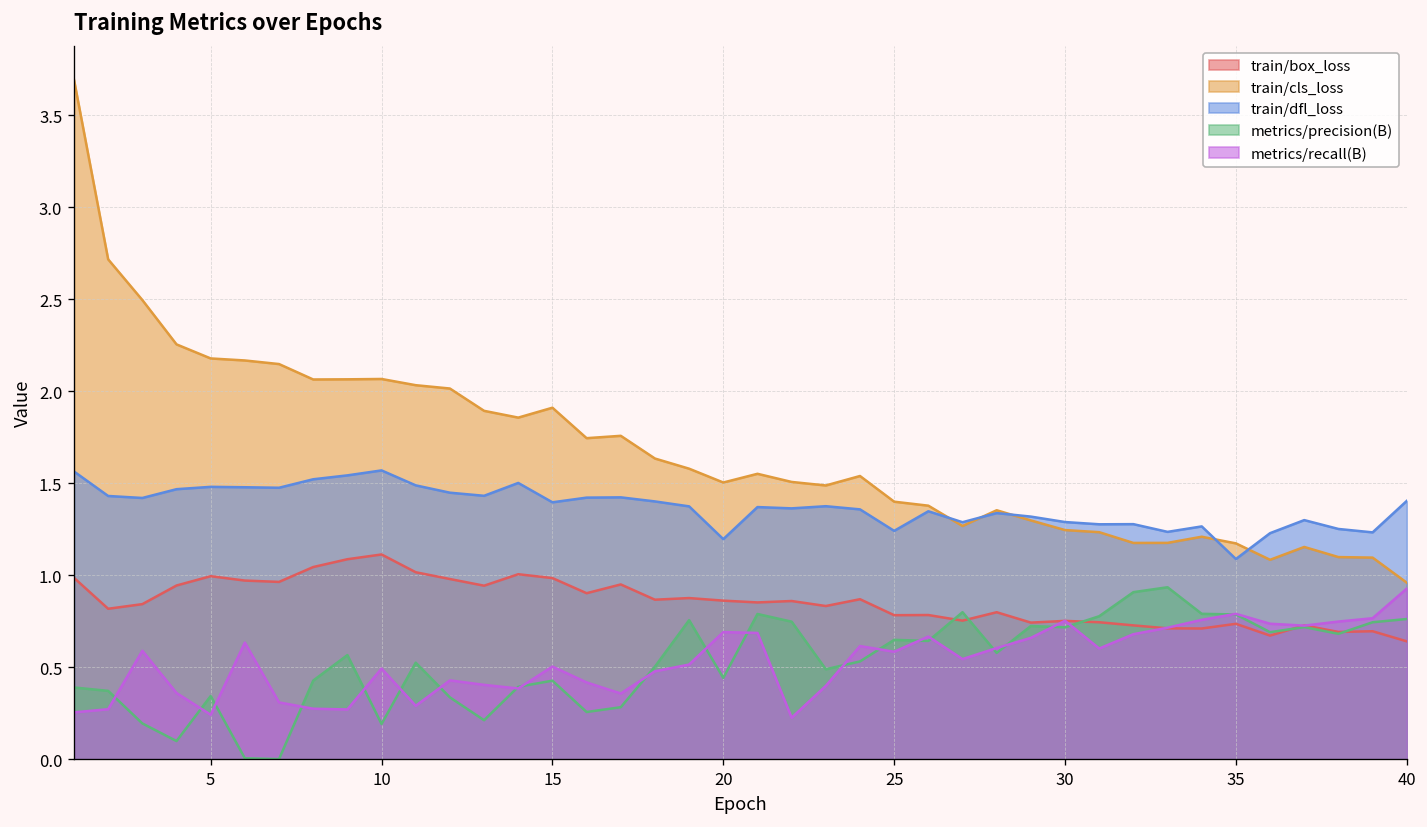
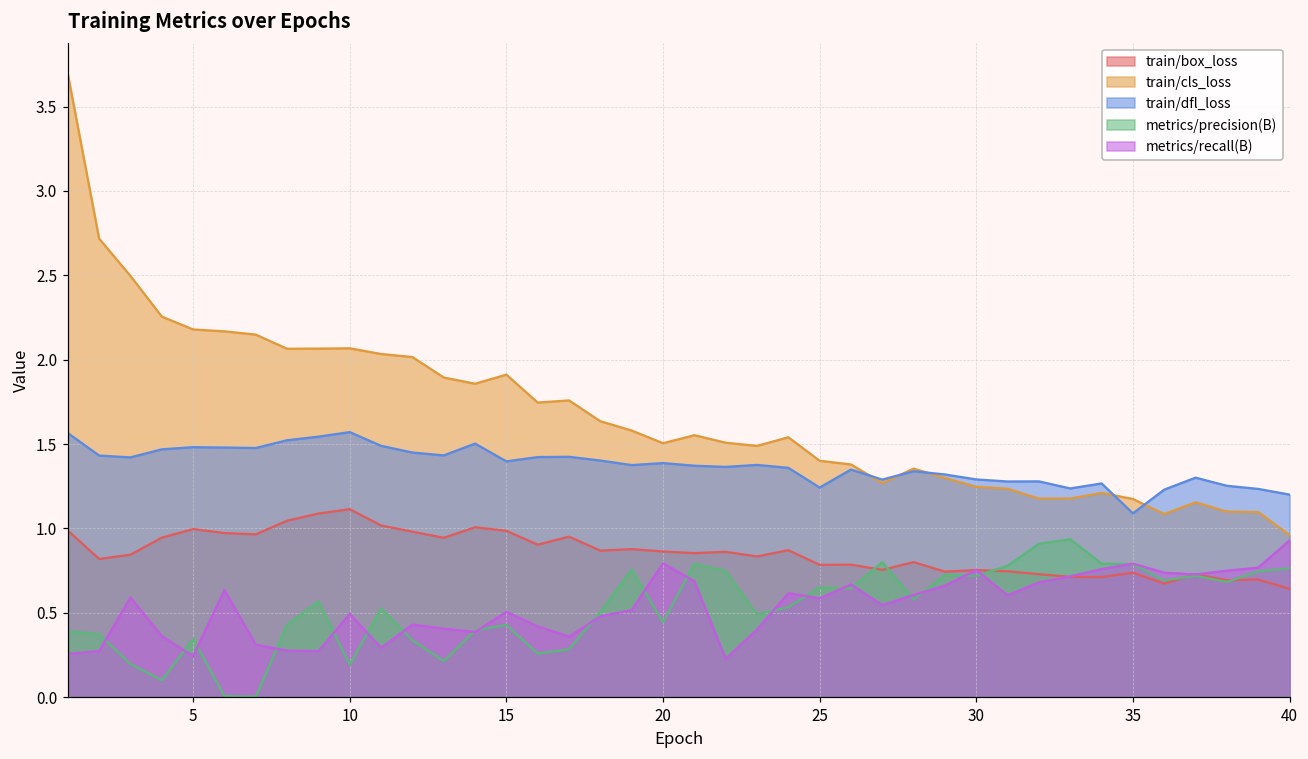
train/dfl_loss, 20: 1.20 -> 1.39
metrics/recall(B), 20: 0.69 -> 0.79
train/dfl_loss, 40: 1.40 -> 1.20
